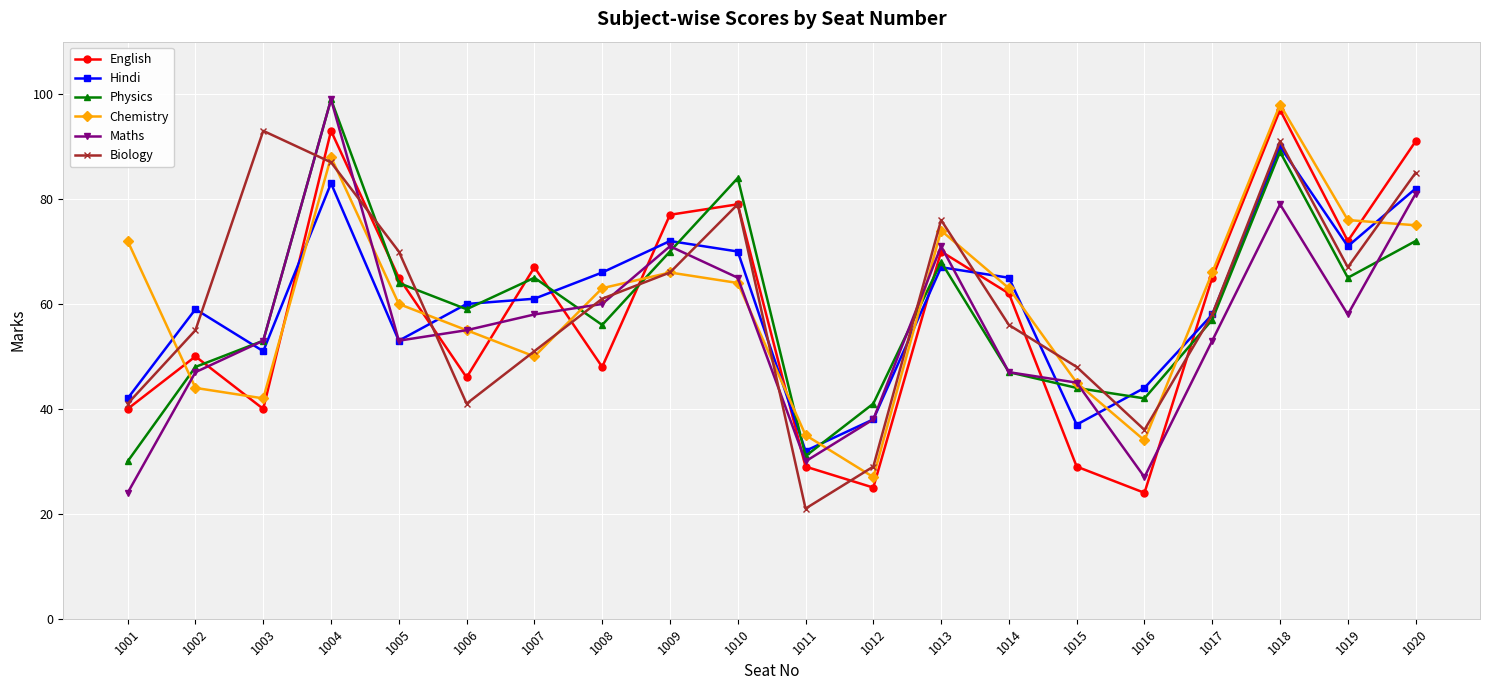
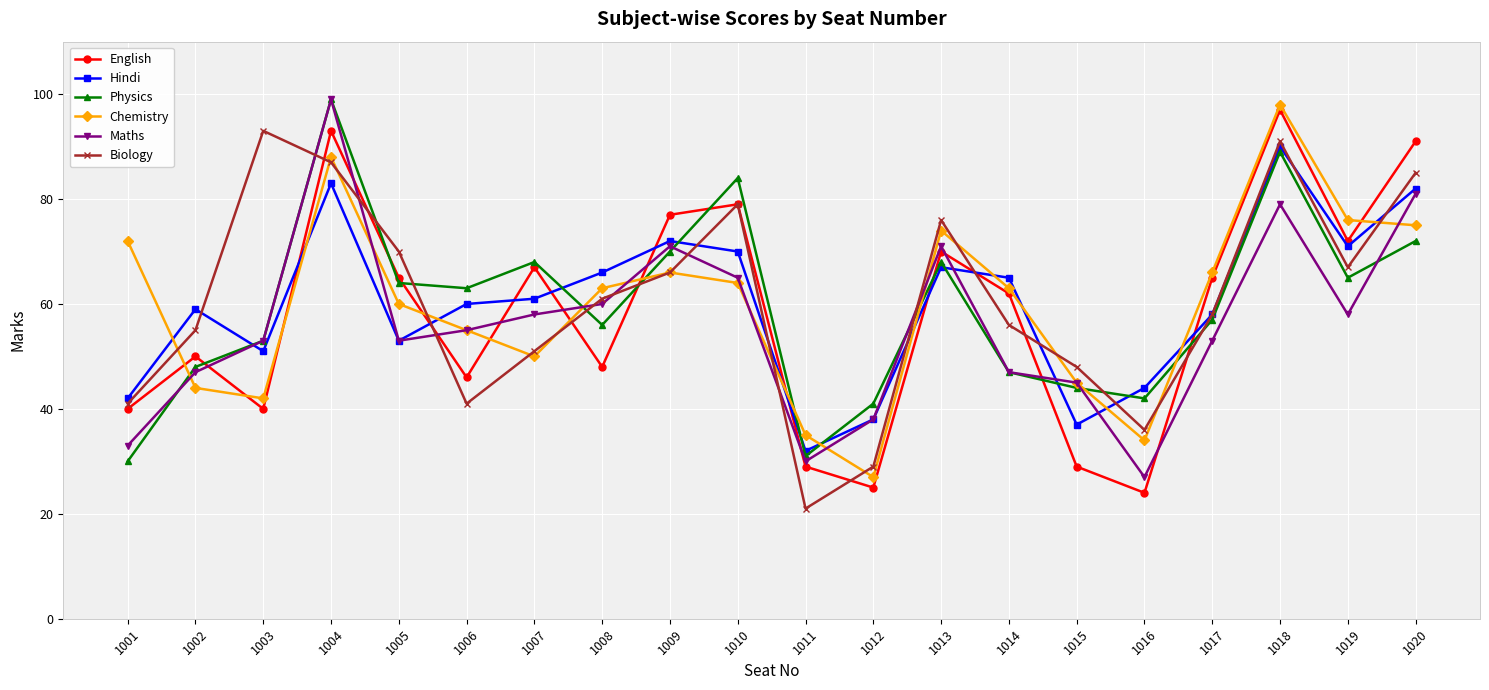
Maths, 1001: 24 -> 33
Physics, 1006: 59 -> 63
Physics, 1007: 65 -> 68
